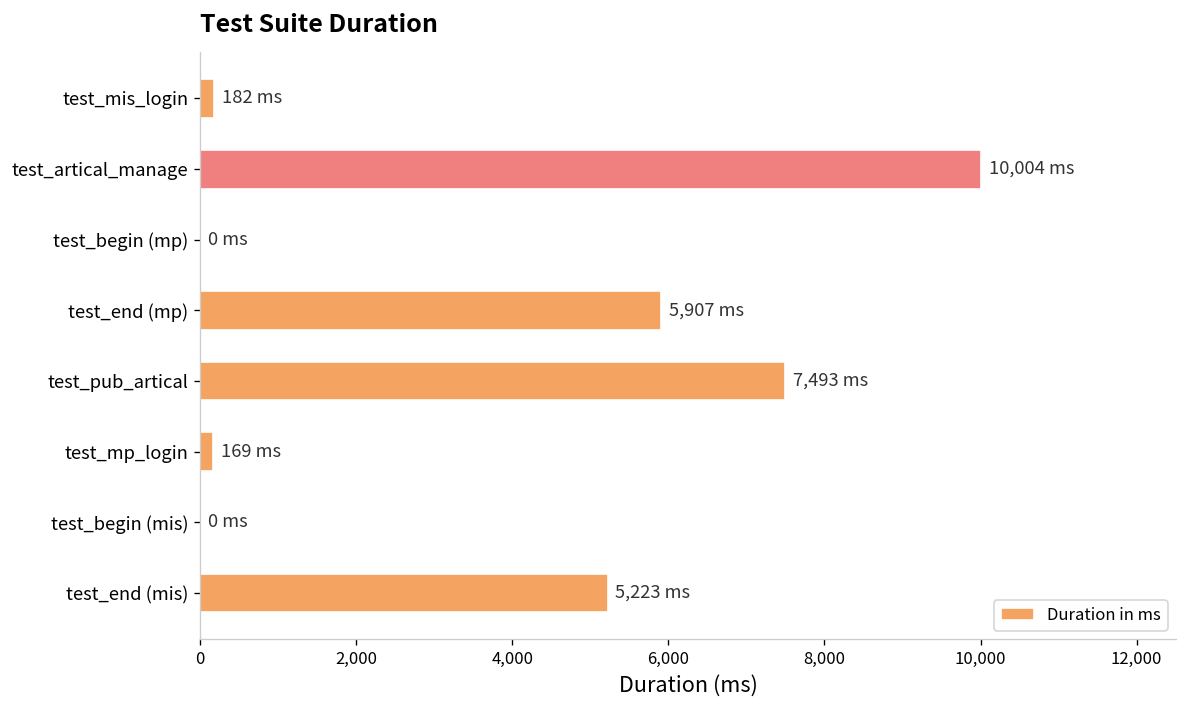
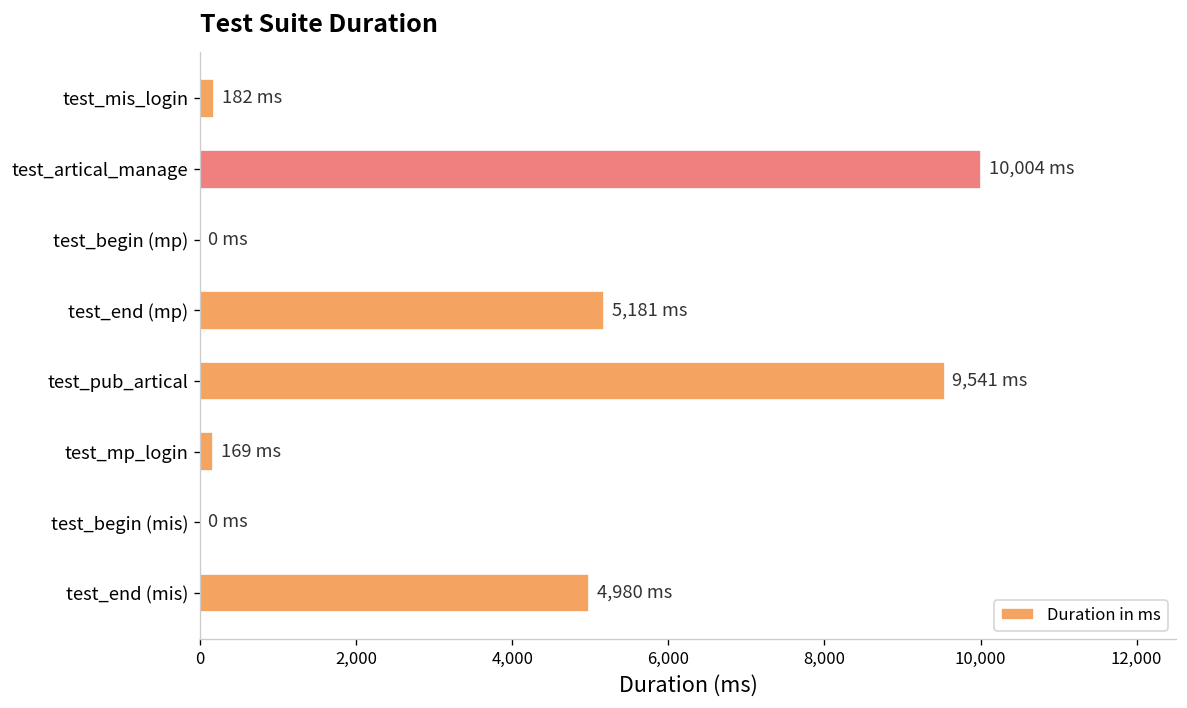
test_end (mp): 5,907 -> 5,181
test_pub_artical: 7,493 -> 9,541
test_end (mis): 5,223 -> 4,980
